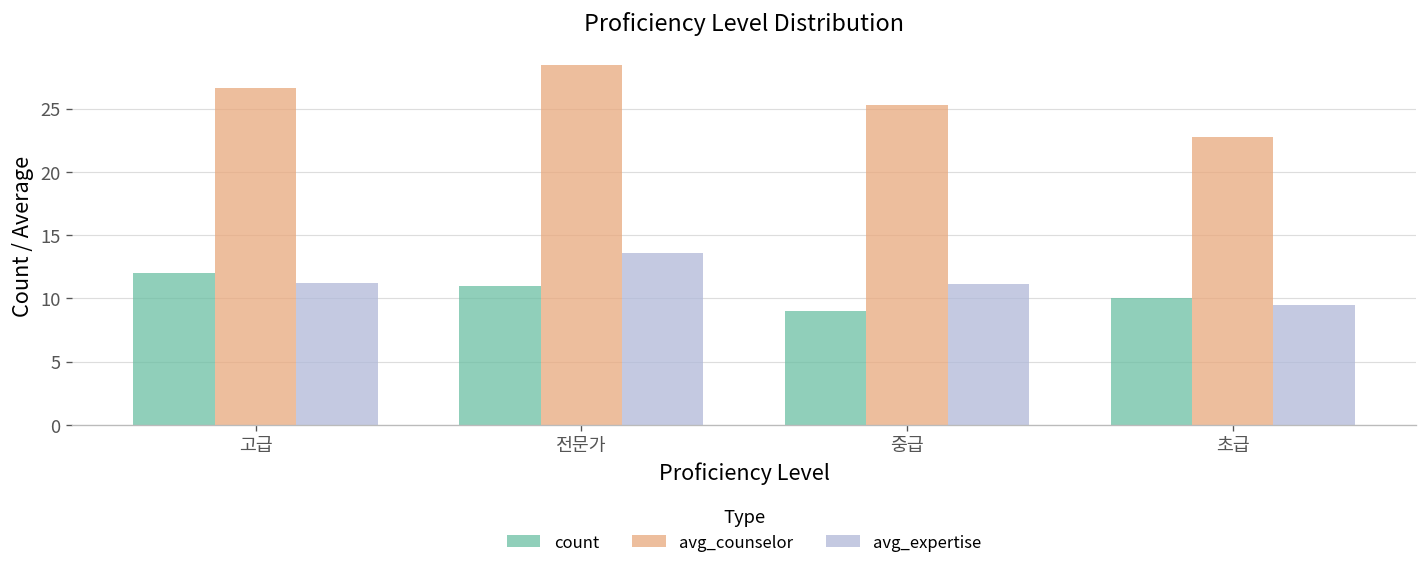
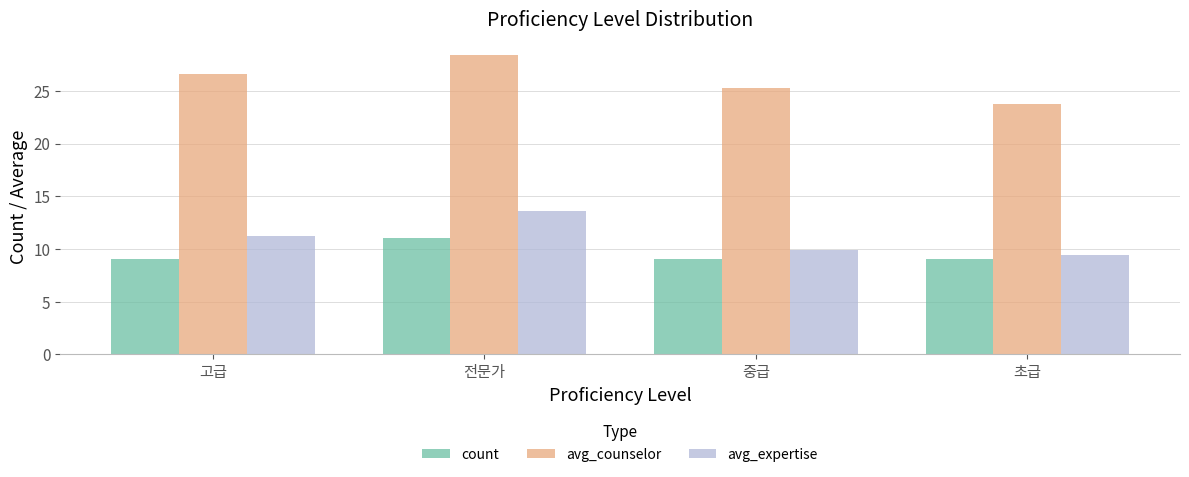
count, 고급: 12 -> 9
avg_expertise, 중급: 11.1 -> 9.9
count, 초급: 10 -> 9
avg_counselor, 초급: 22.8 -> 23.7
